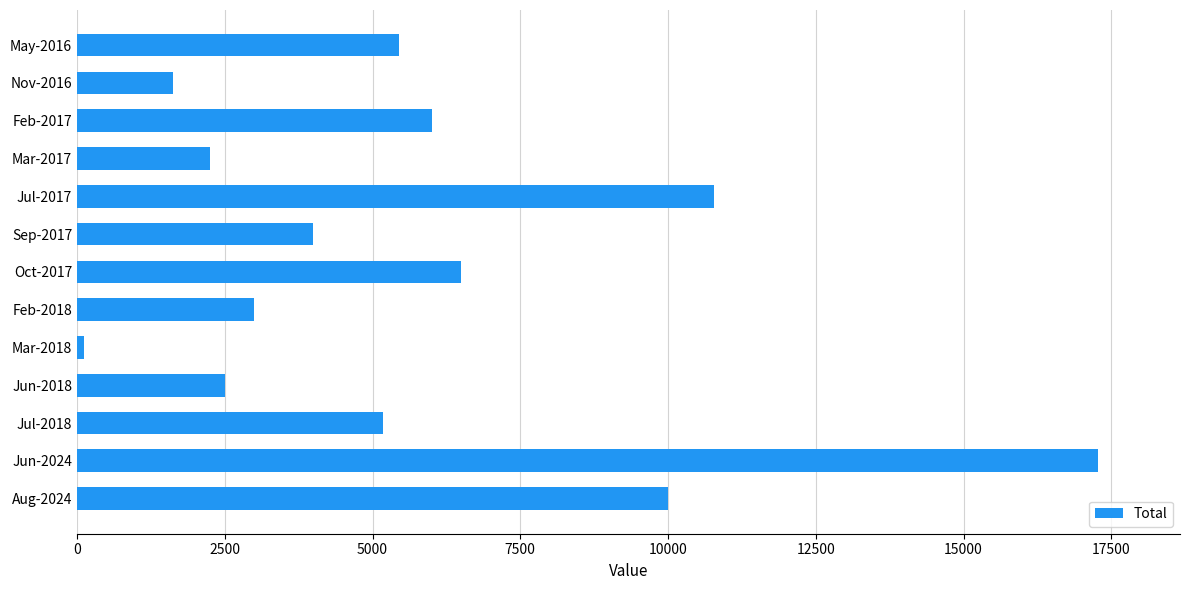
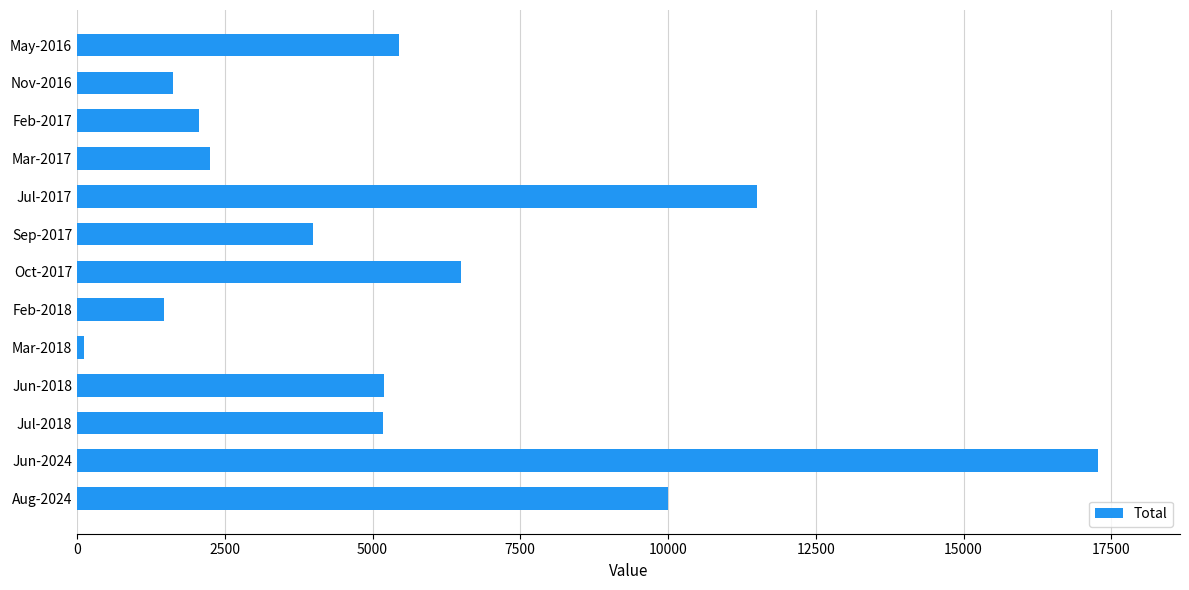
Feb-2017: 6000 -> 2100
Jul-2017: 10800 -> 11500
Feb-2018: 3000 -> 1500
Jun-2018: 2500 -> 5200
